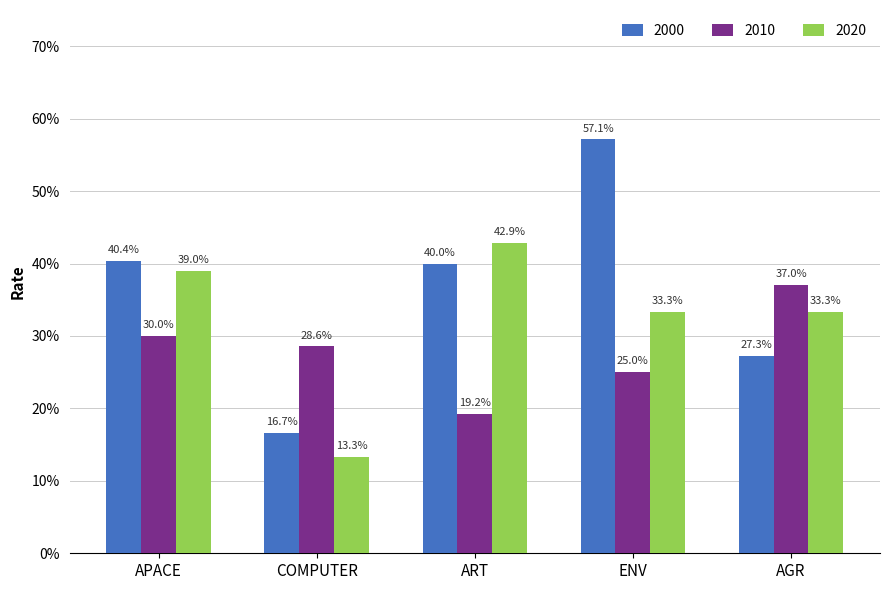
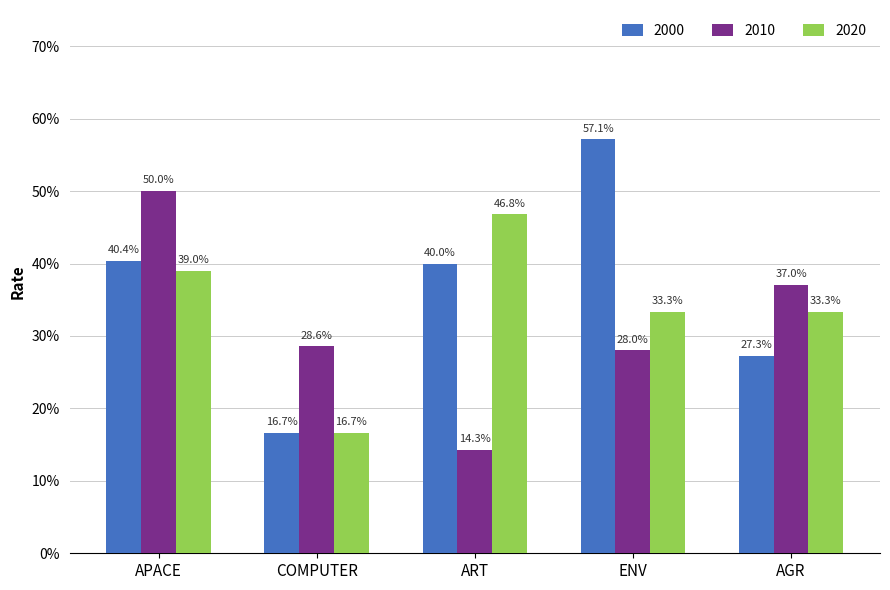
2010, APACE: 30.0% -> 50.0%
2020, COMPUTER: 13.3% -> 16.7%
2010, ART: 19.2% -> 14.3%
2020, ART: 42.9% -> 46.8%
2010, ENV: 25.0% -> 28.0%
